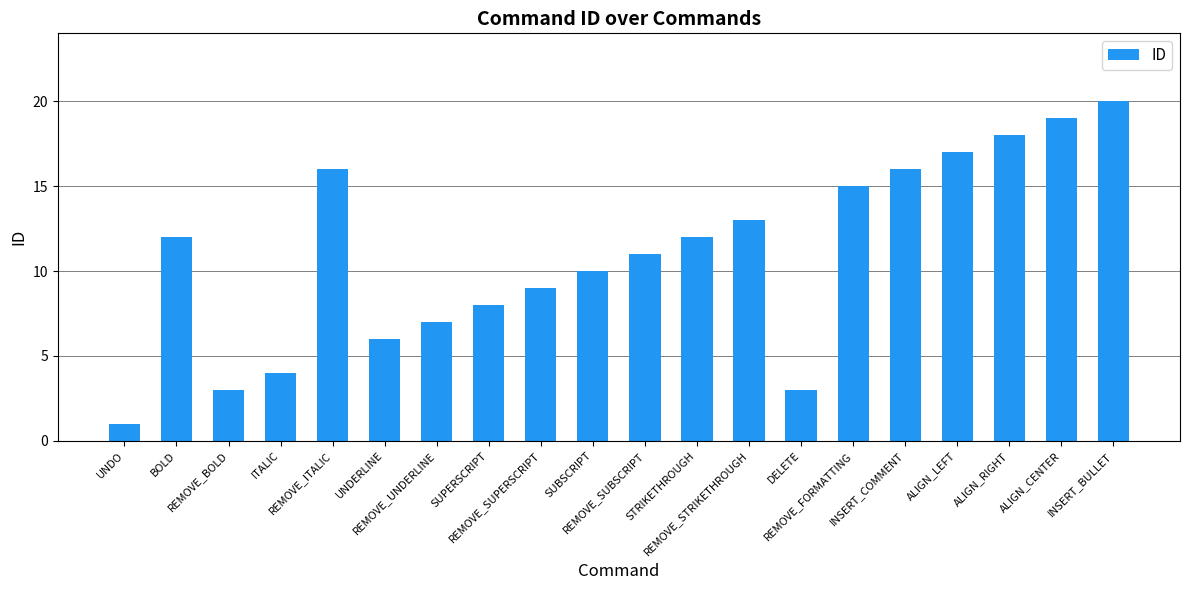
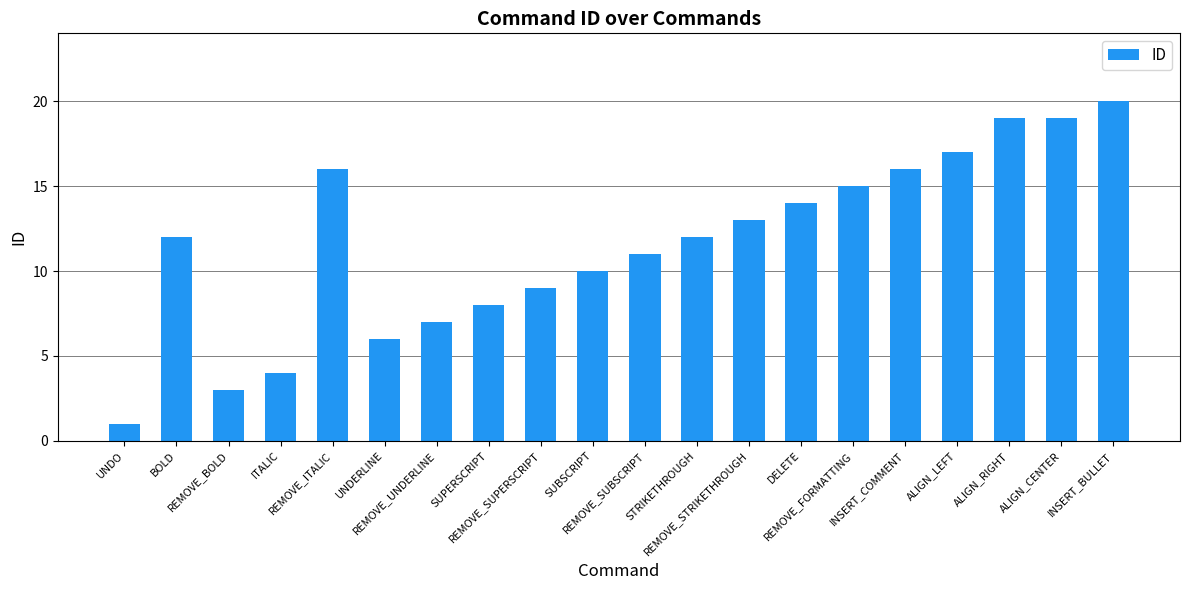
DELETE: 3 -> 14
ALIGN_RIGHT: 18 -> 19
